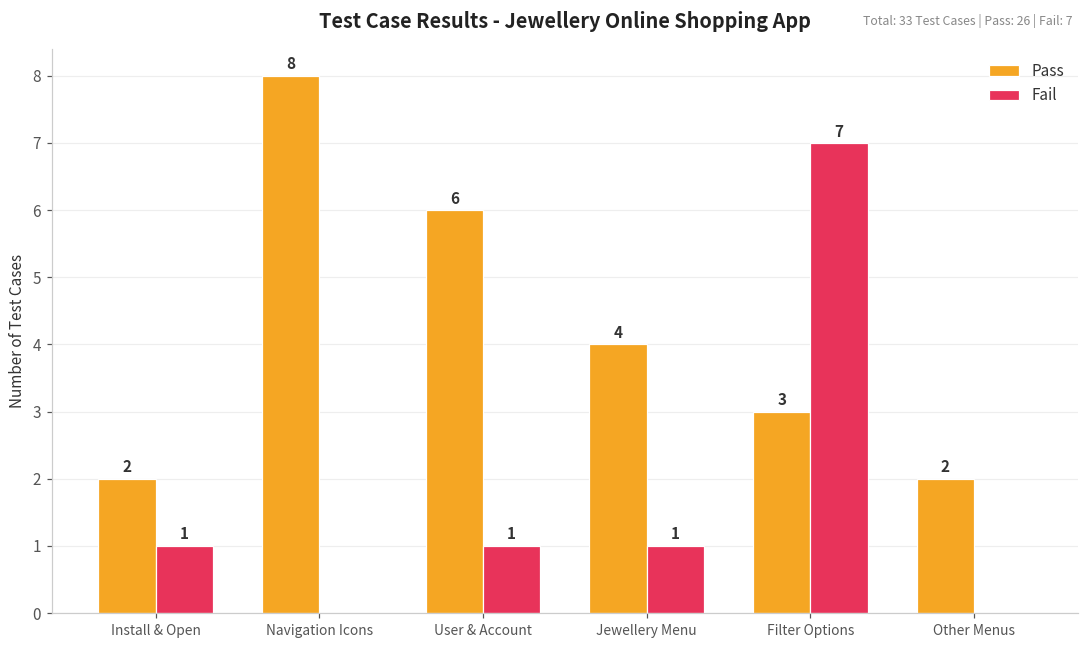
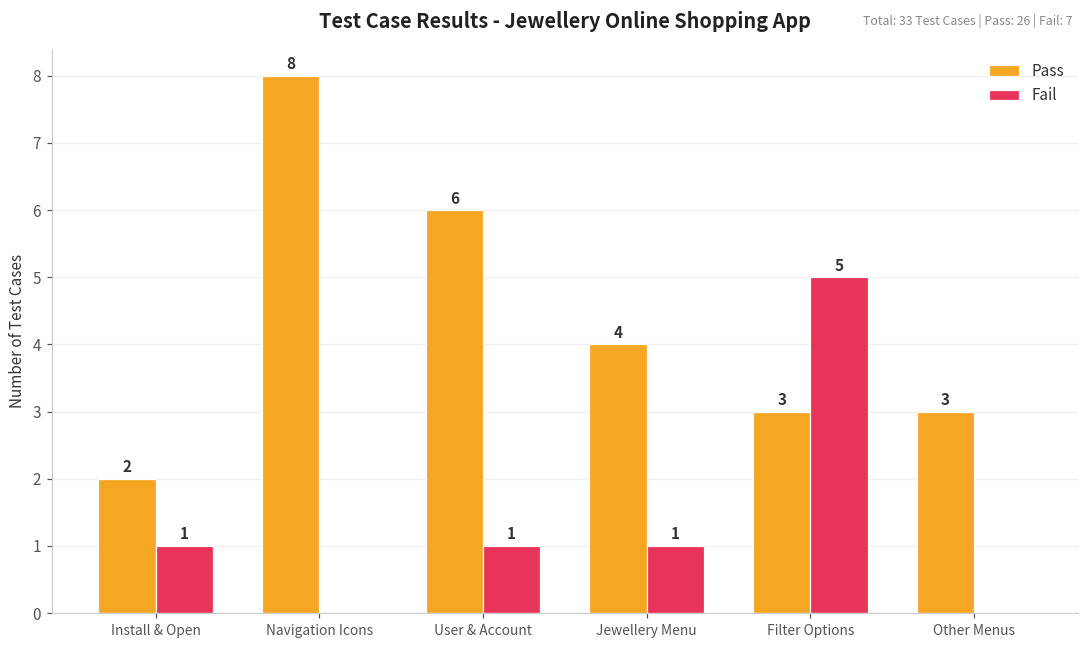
Fail, Filter Options: 7 -> 5
Pass, Other Menus: 2 -> 3
